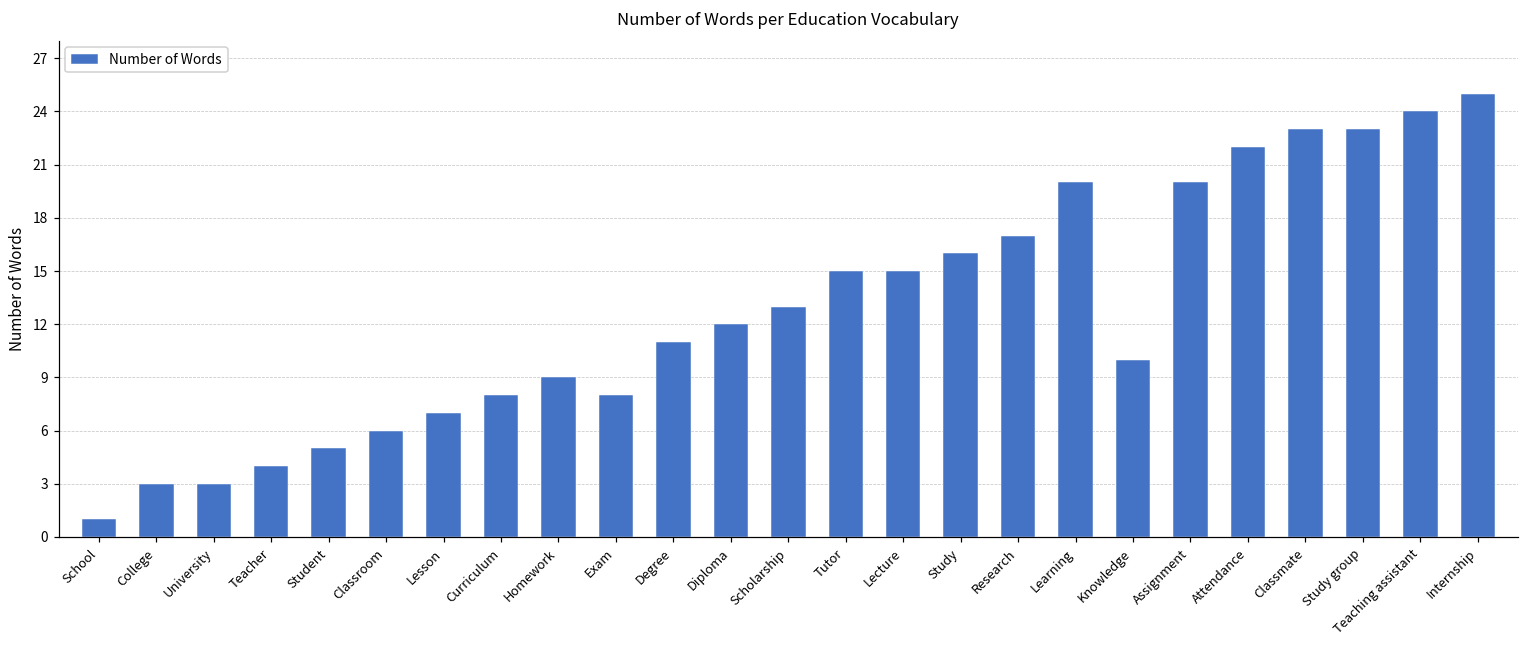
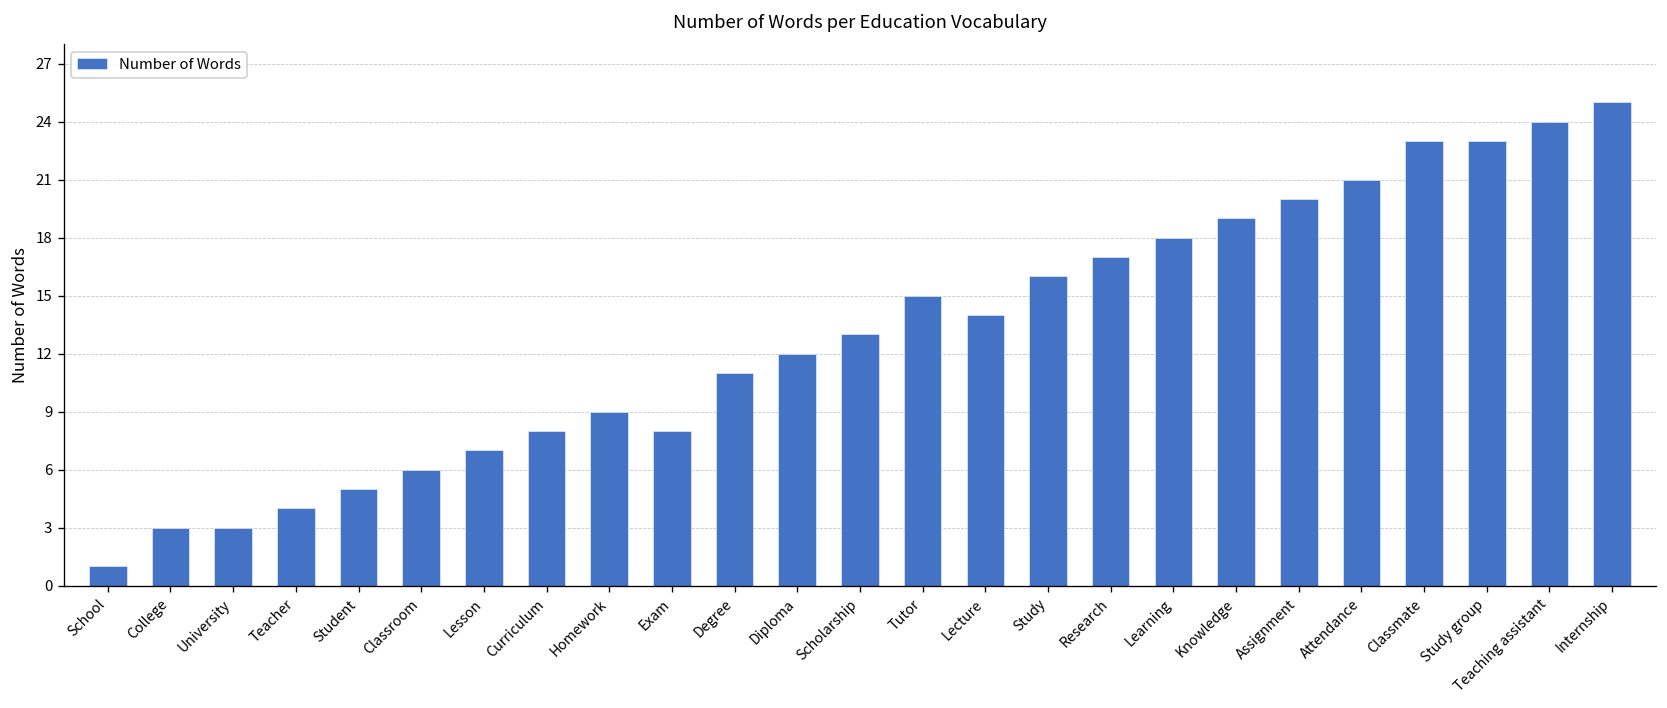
Lecture: 15 -> 14
Learning: 20 -> 18
Knowledge: 10 -> 19
Attendance: 22 -> 21
